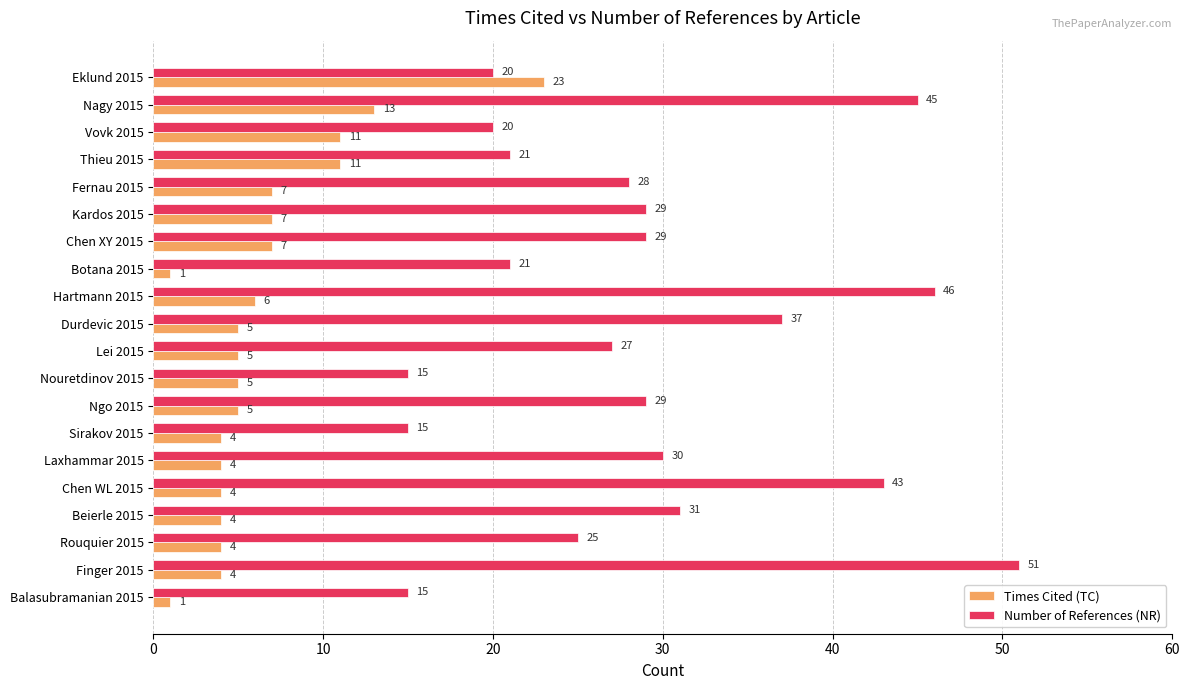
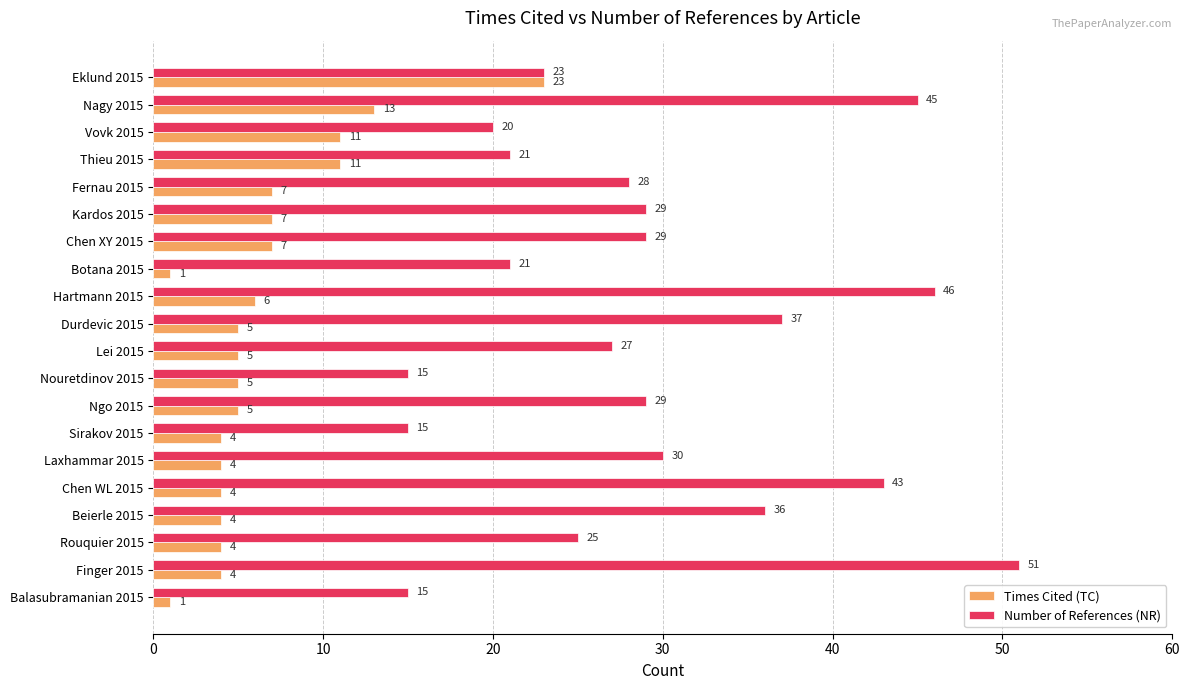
Number of References (NR), Eklund 2015: 20 -> 23
Number of References (NR), Beierle 2015: 31 -> 36
